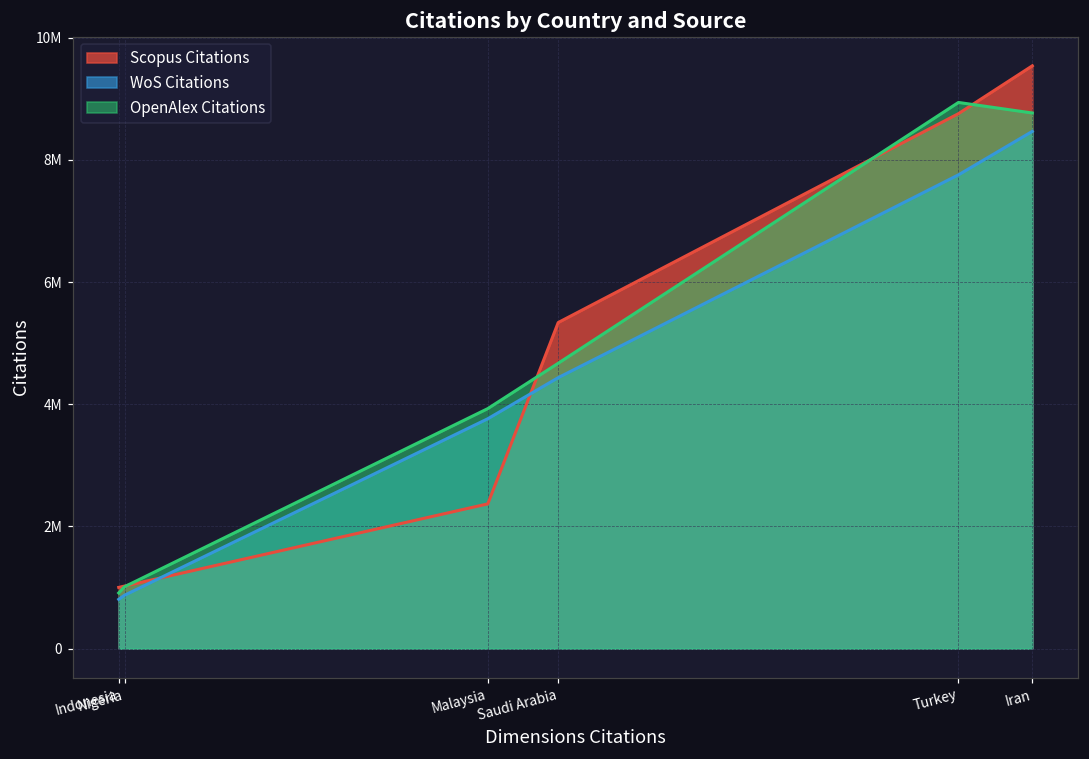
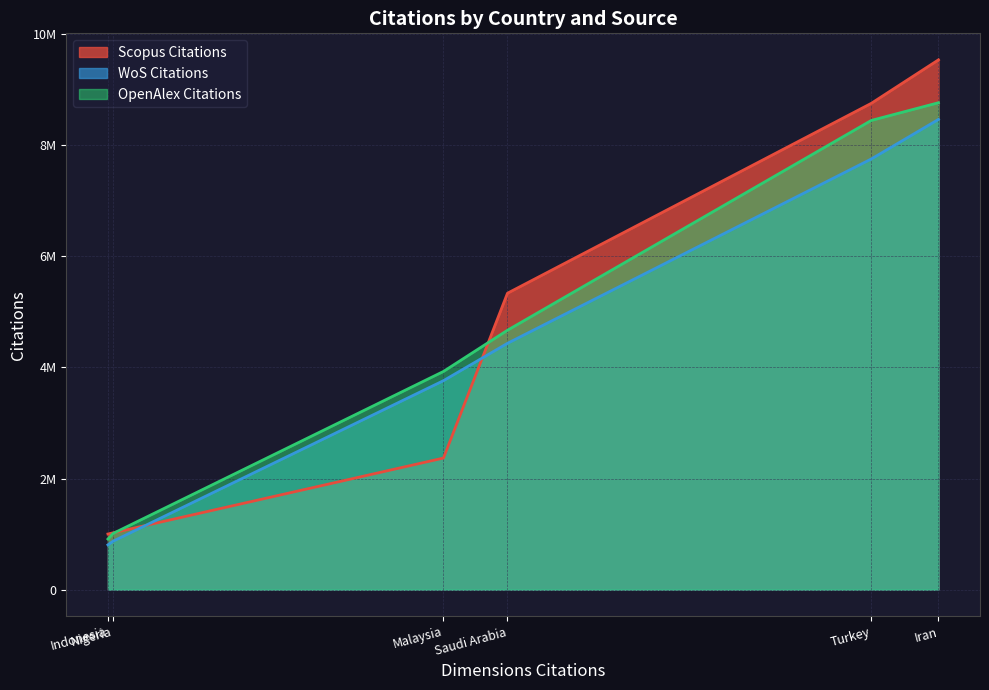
OpenAlex Citations, Turkey: 8900000 -> 8400000
